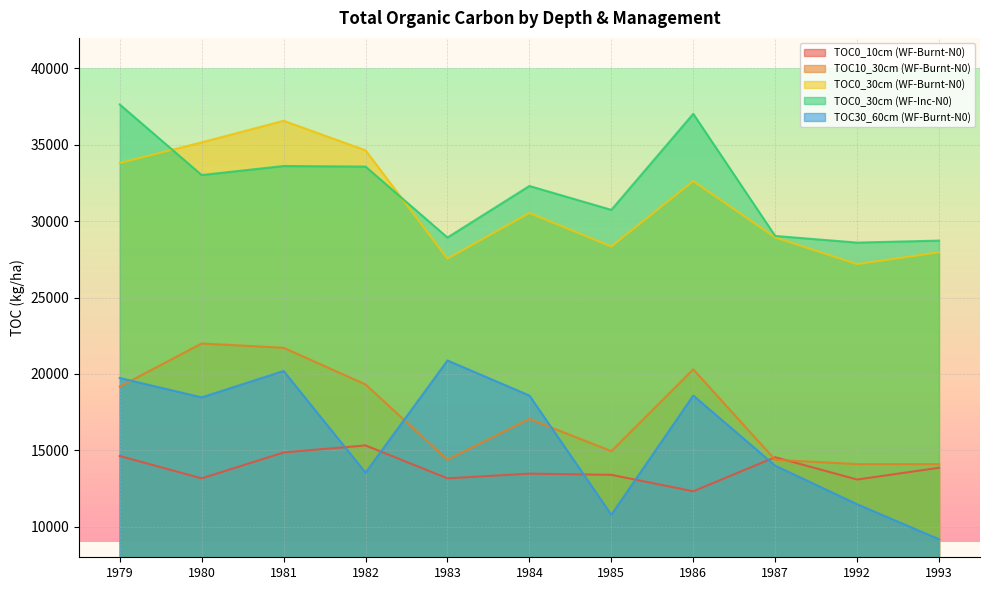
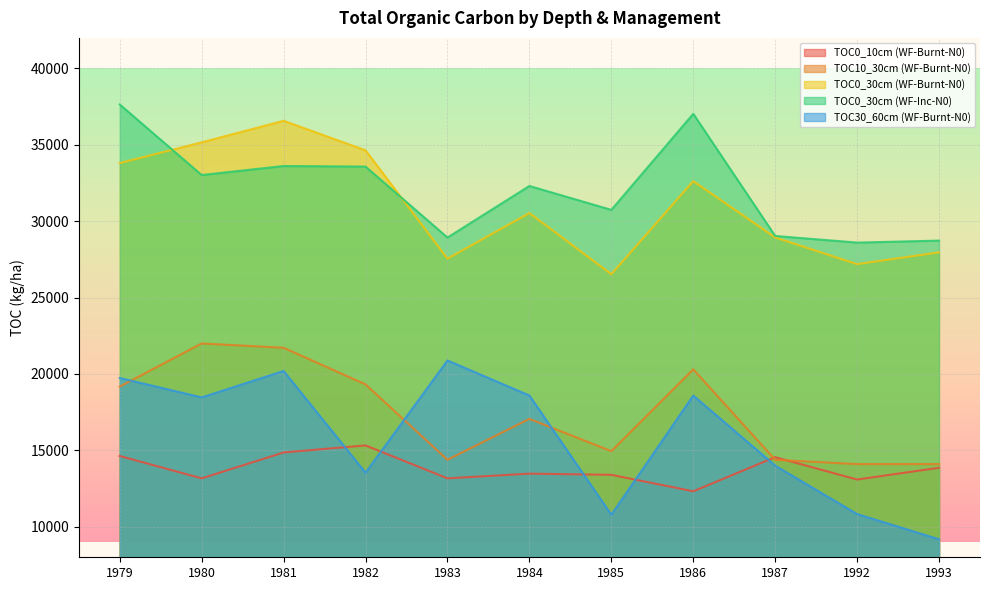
TOC0_30cm (WF-Burnt-N0), 1985: 28300 -> 26500
TOC30_60cm (WF-Burnt-N0), 1992: 11500 -> 10800
